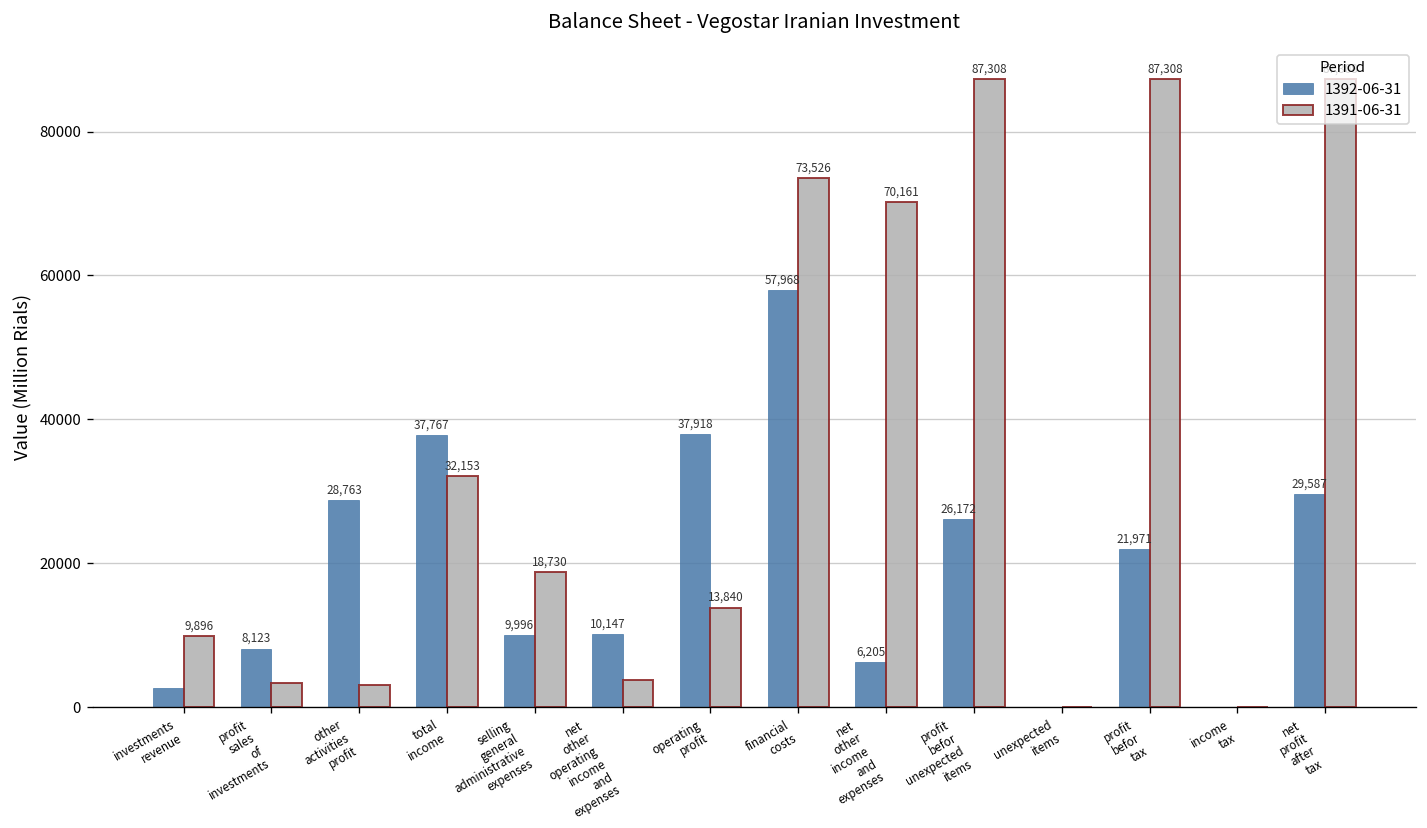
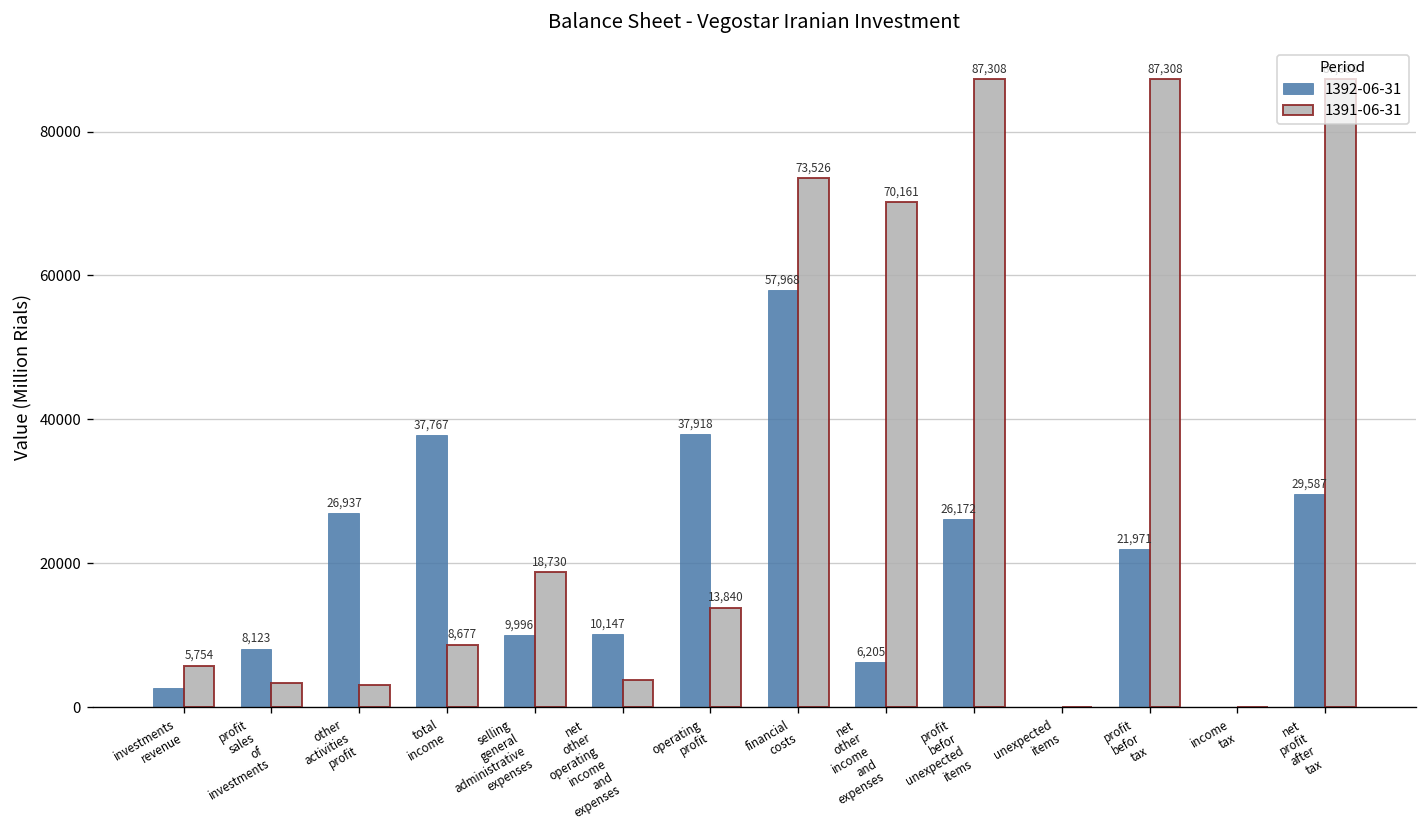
1391-06-31, investments revenue: 9,896 -> 5,754
1392-06-31, other activities profit: 28,763 -> 26,937
1391-06-31, total income: 32,153 -> 8,677
